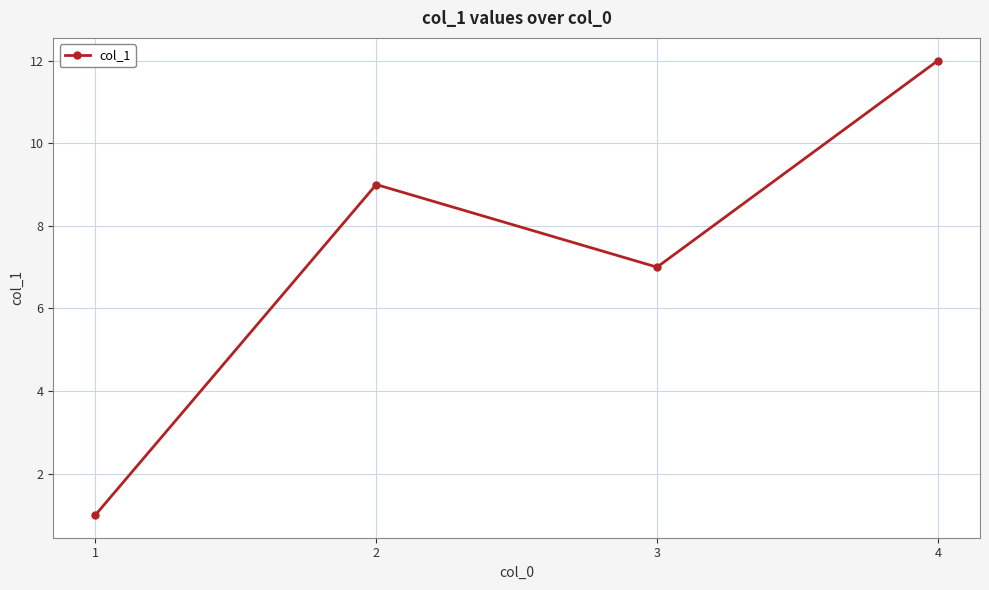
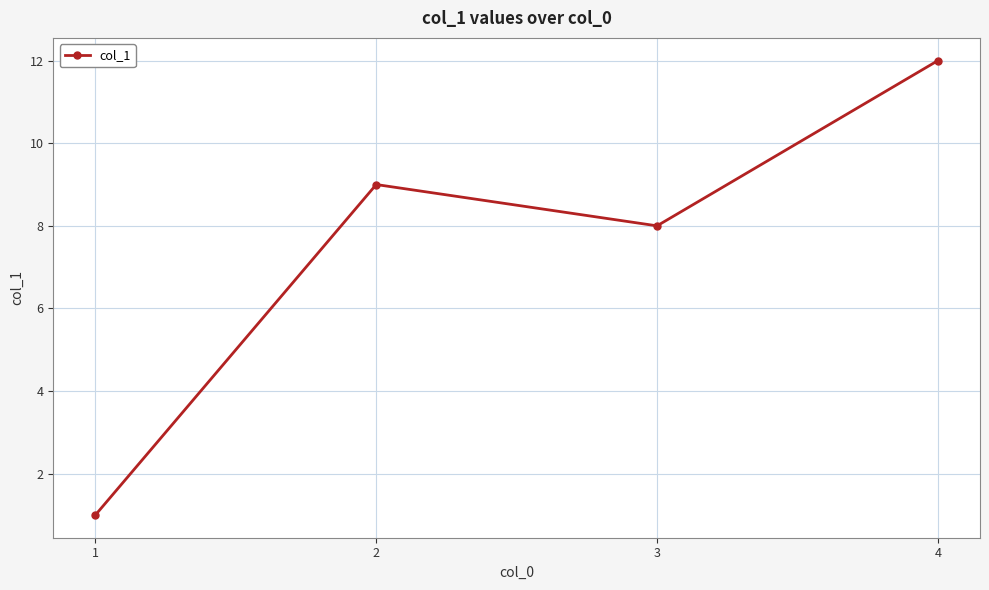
3: 7 -> 8
